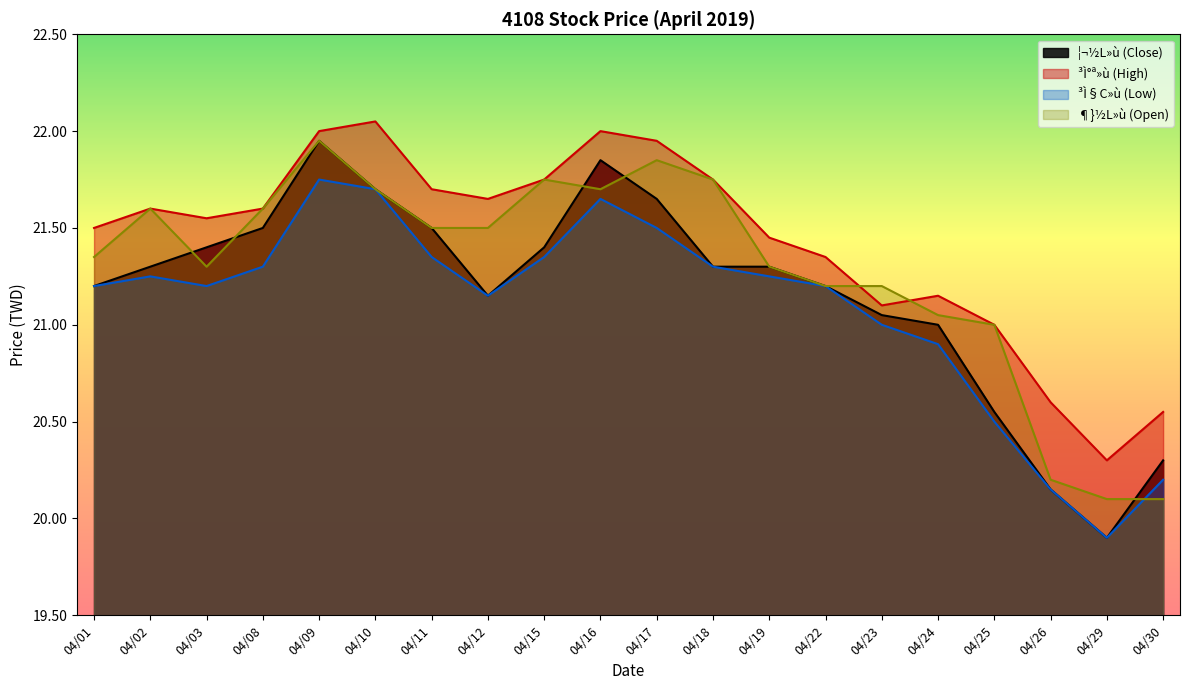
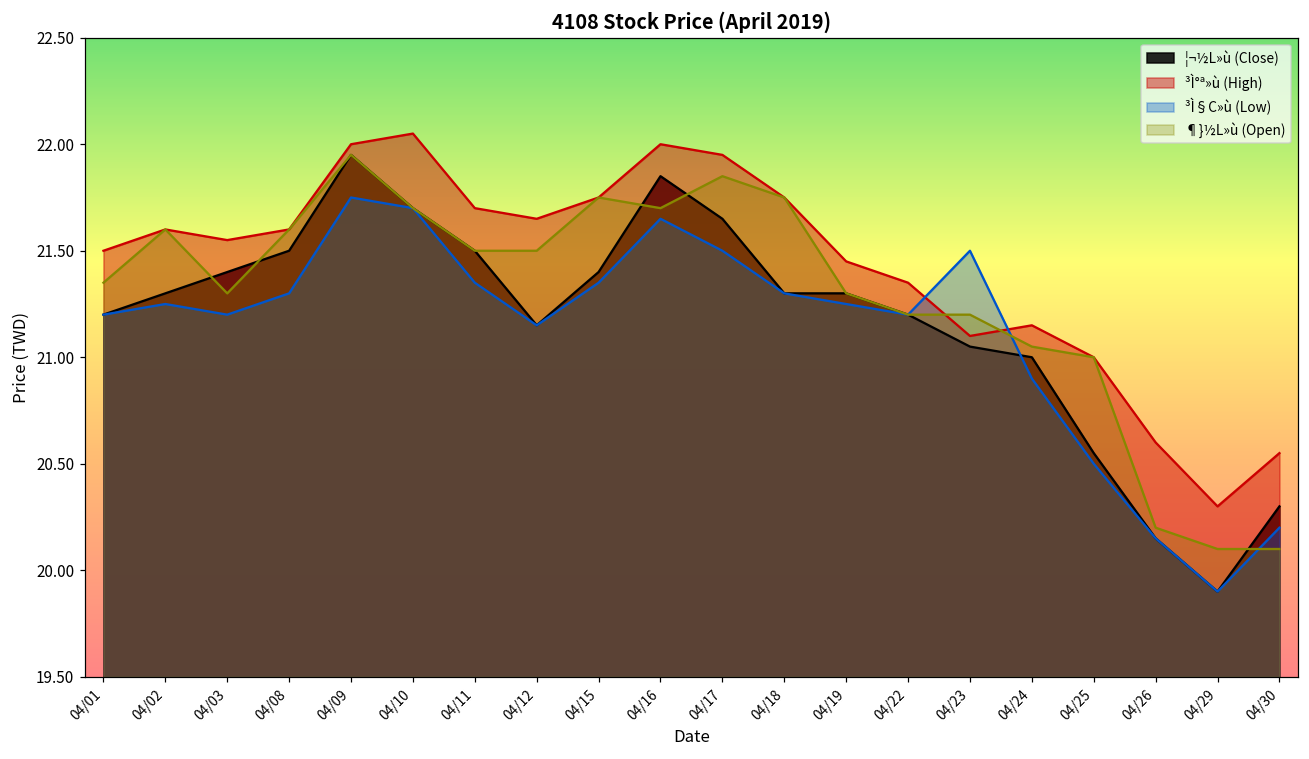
³Ì§C»ù (Low), 04/23: 21.0 -> 21.5
